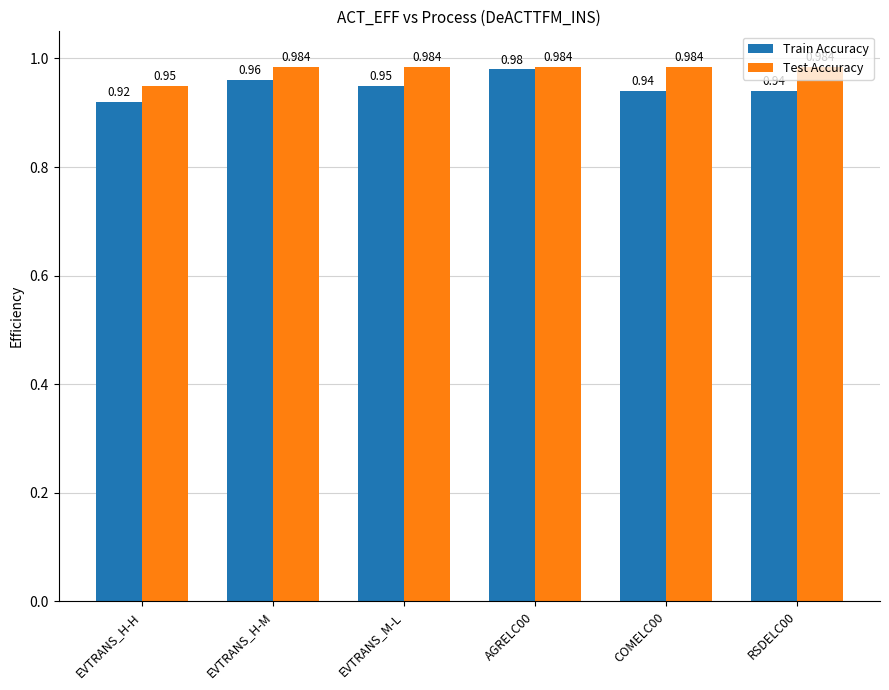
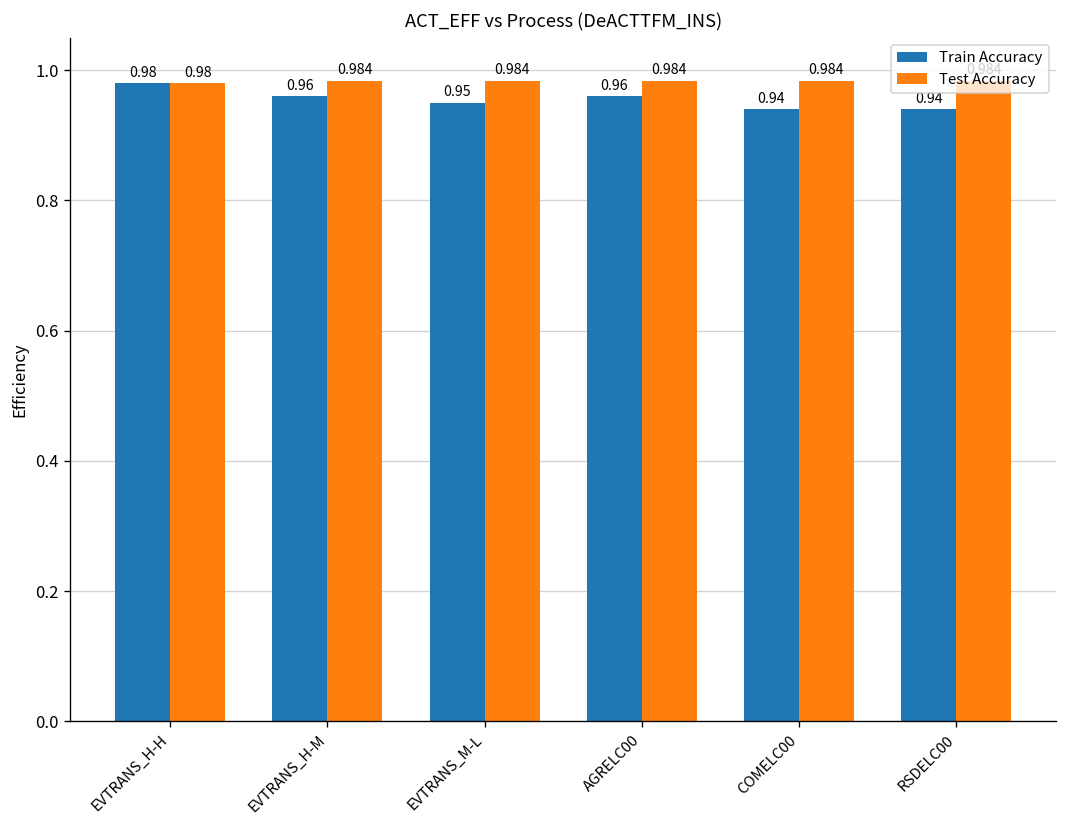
Train Accuracy, EVTRANS_H-H: 0.92 -> 0.98
Test Accuracy, EVTRANS_H-H: 0.95 -> 0.98
Train Accuracy, AGRELC00: 0.98 -> 0.96
